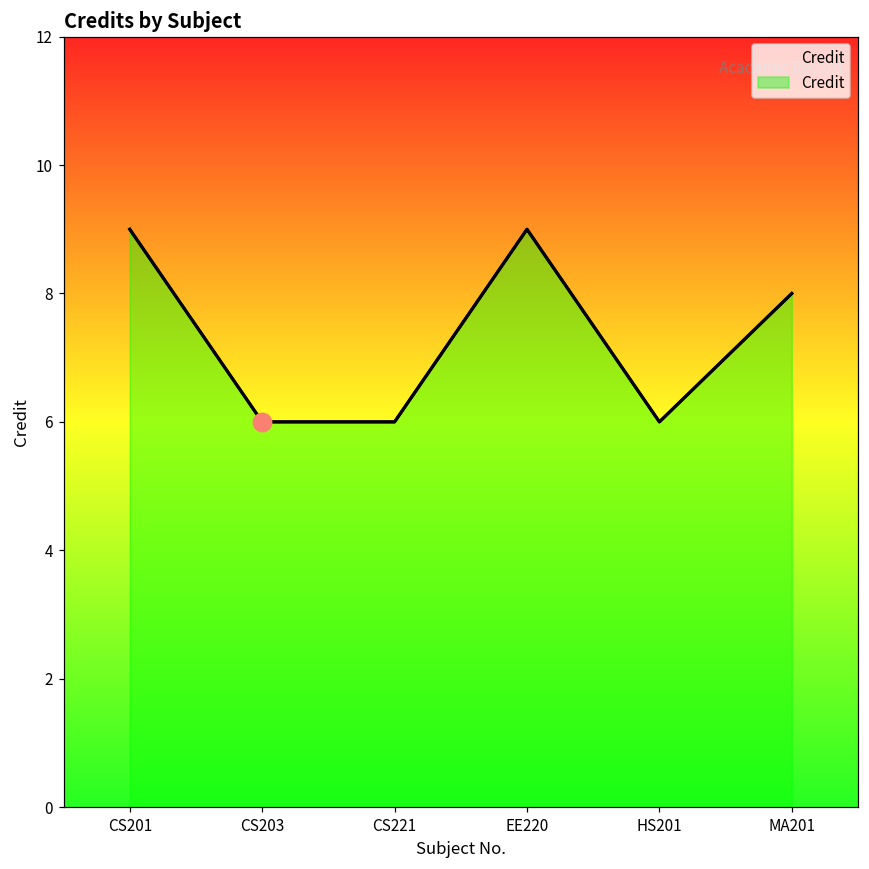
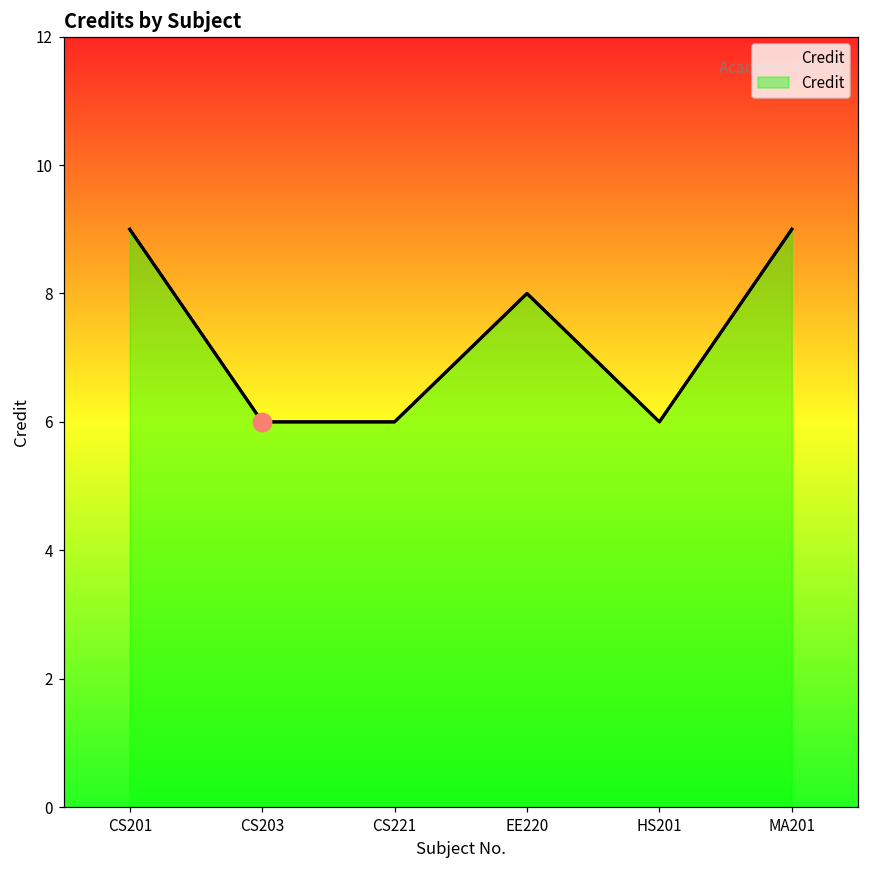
Credit, EE220: 9 -> 8
Credit, MA201: 8 -> 9
